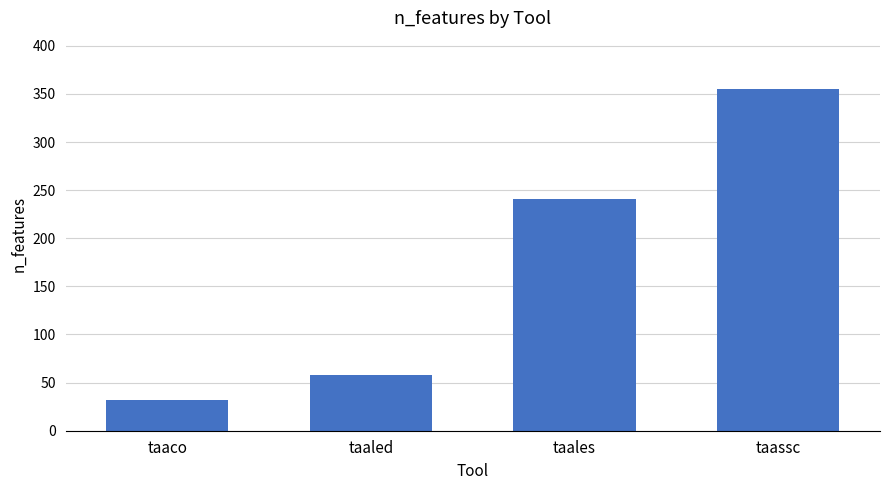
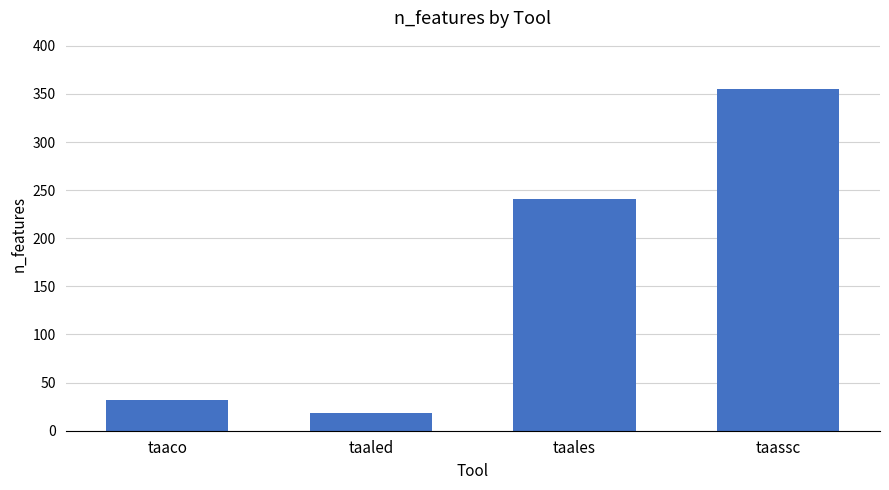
taaled: 60 -> 20
